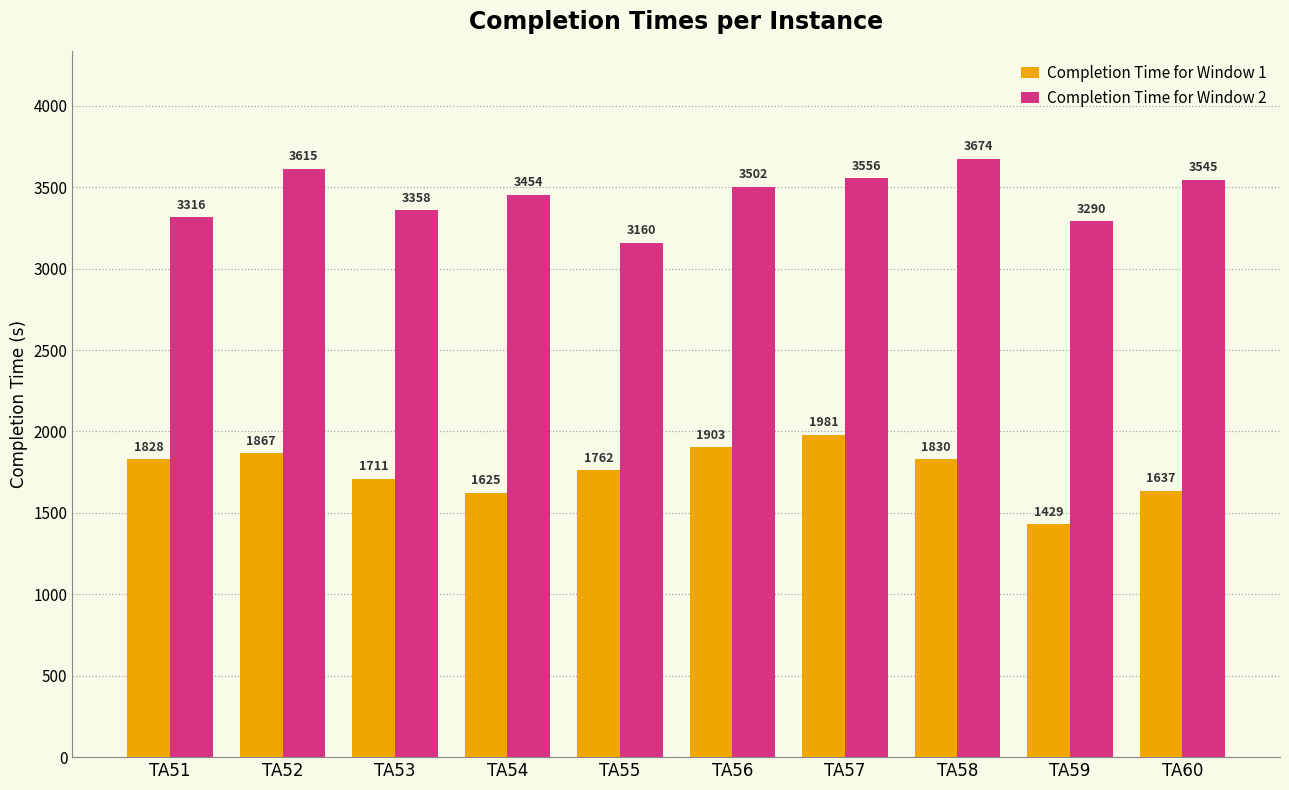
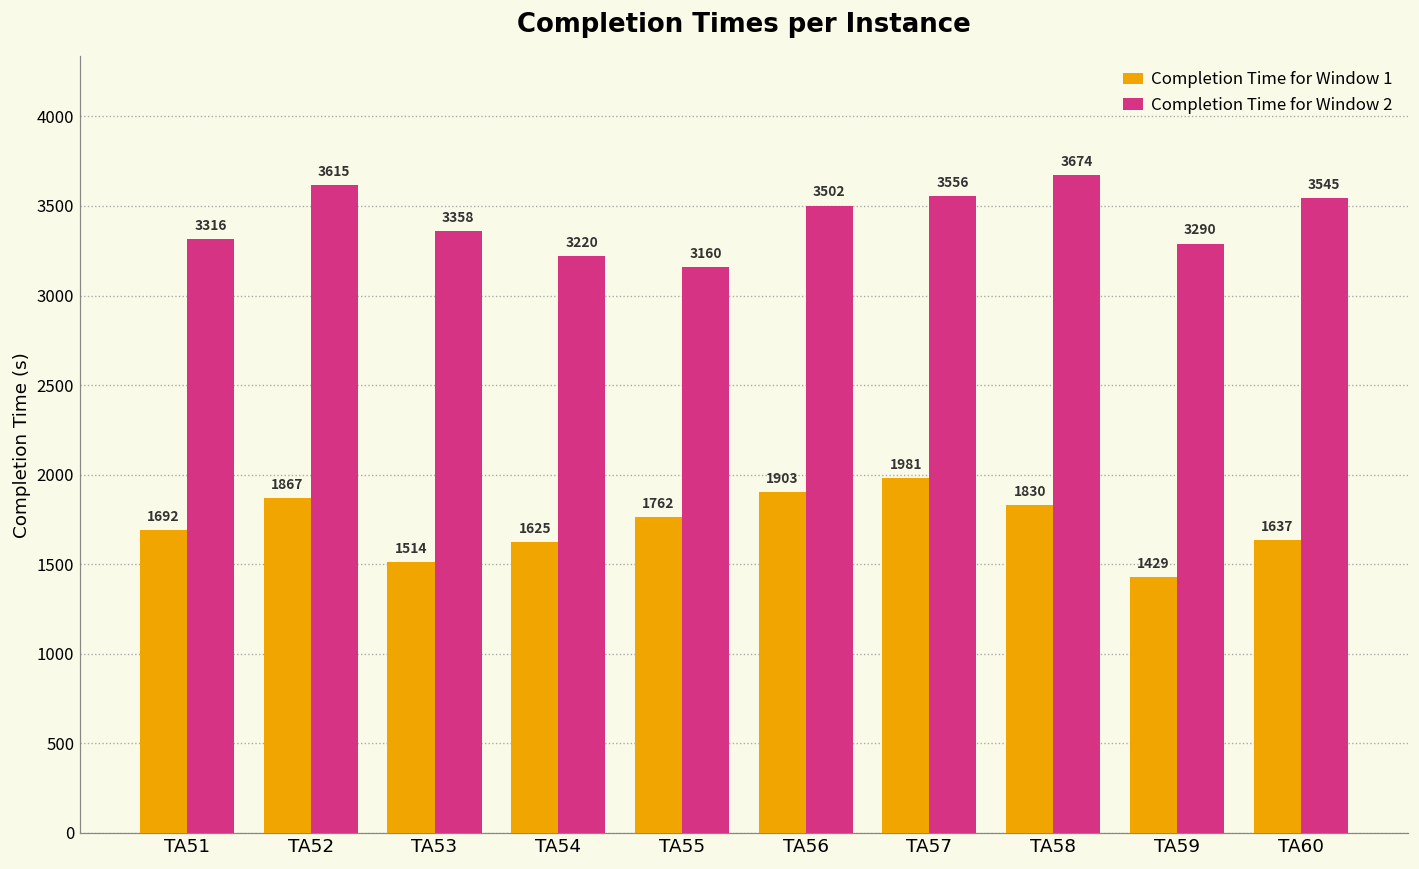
Completion Time for Window 1, TA51: 1828 -> 1692
Completion Time for Window 1, TA53: 1711 -> 1514
Completion Time for Window 2, TA54: 3454 -> 3220
